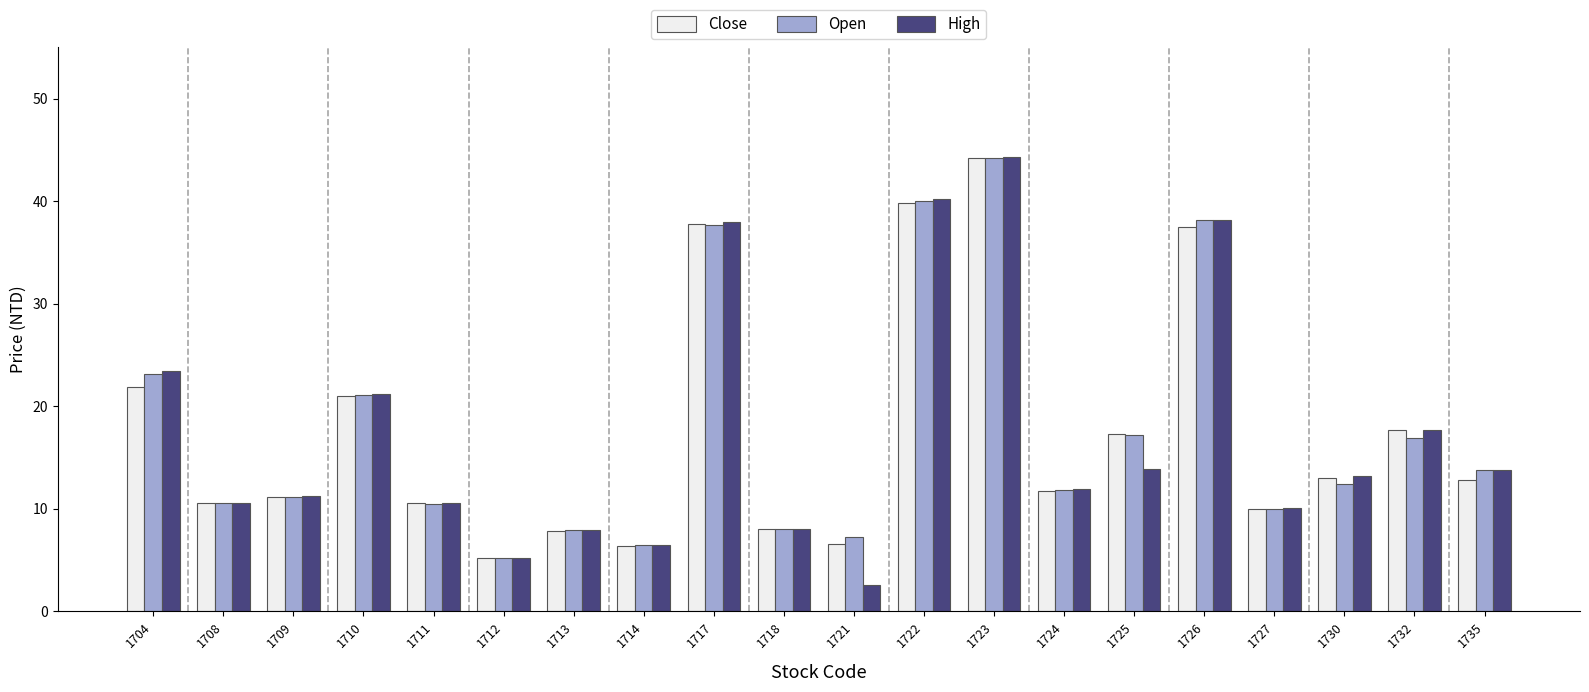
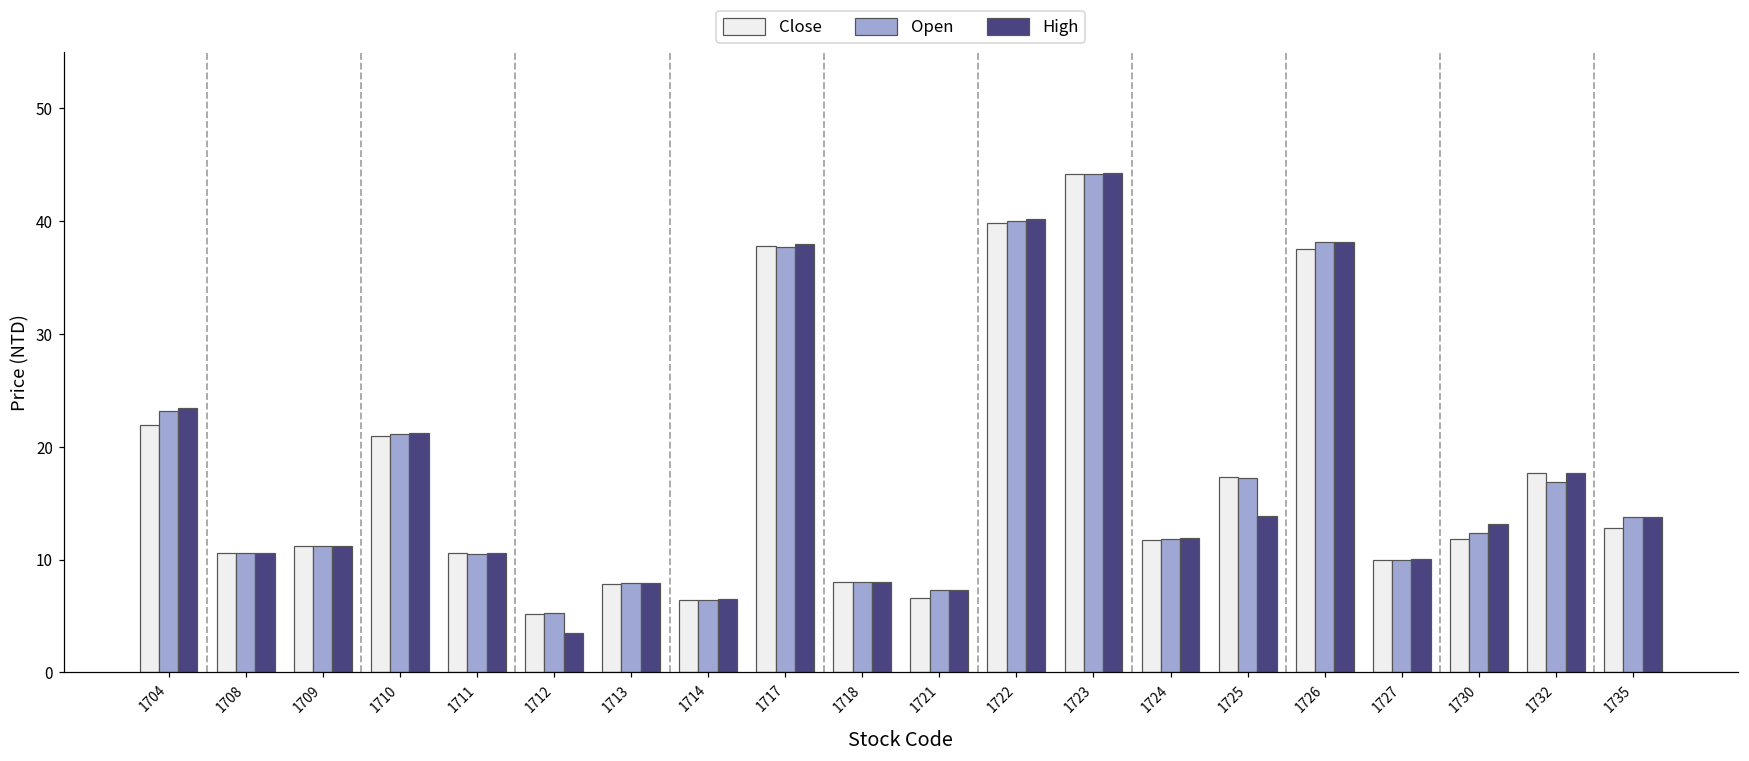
High, 1712: 5.3 -> 3.5
High, 1721: 2.6 -> 7.4
Close, 1730: 13.1 -> 11.8
